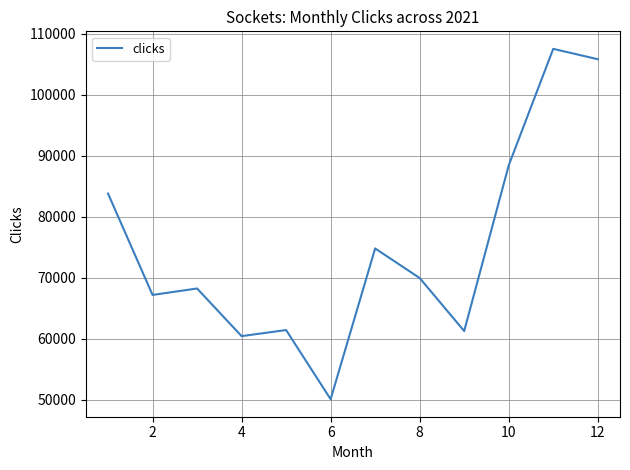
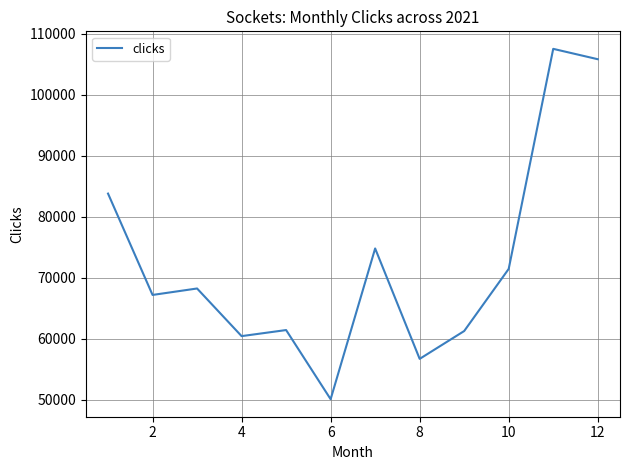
8: 70000 -> 57000
10: 88000 -> 71000
